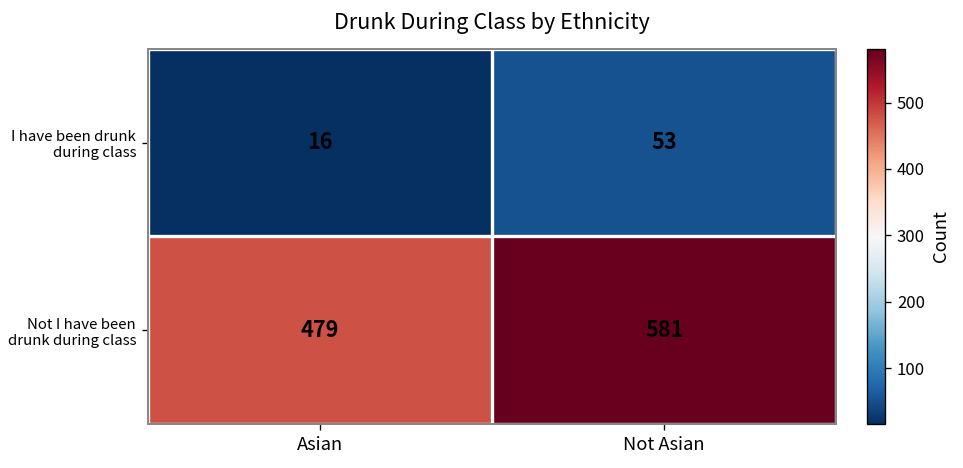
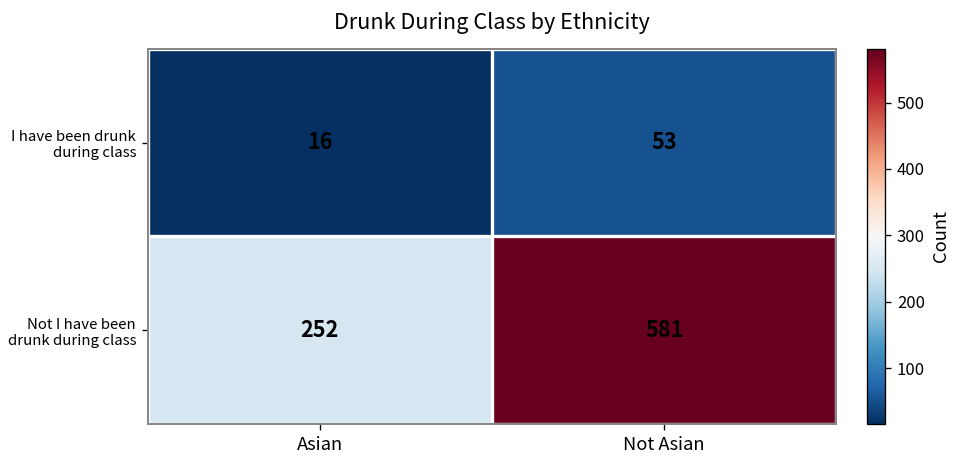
Not I have been drunk during class, Asian: 479 -> 252
